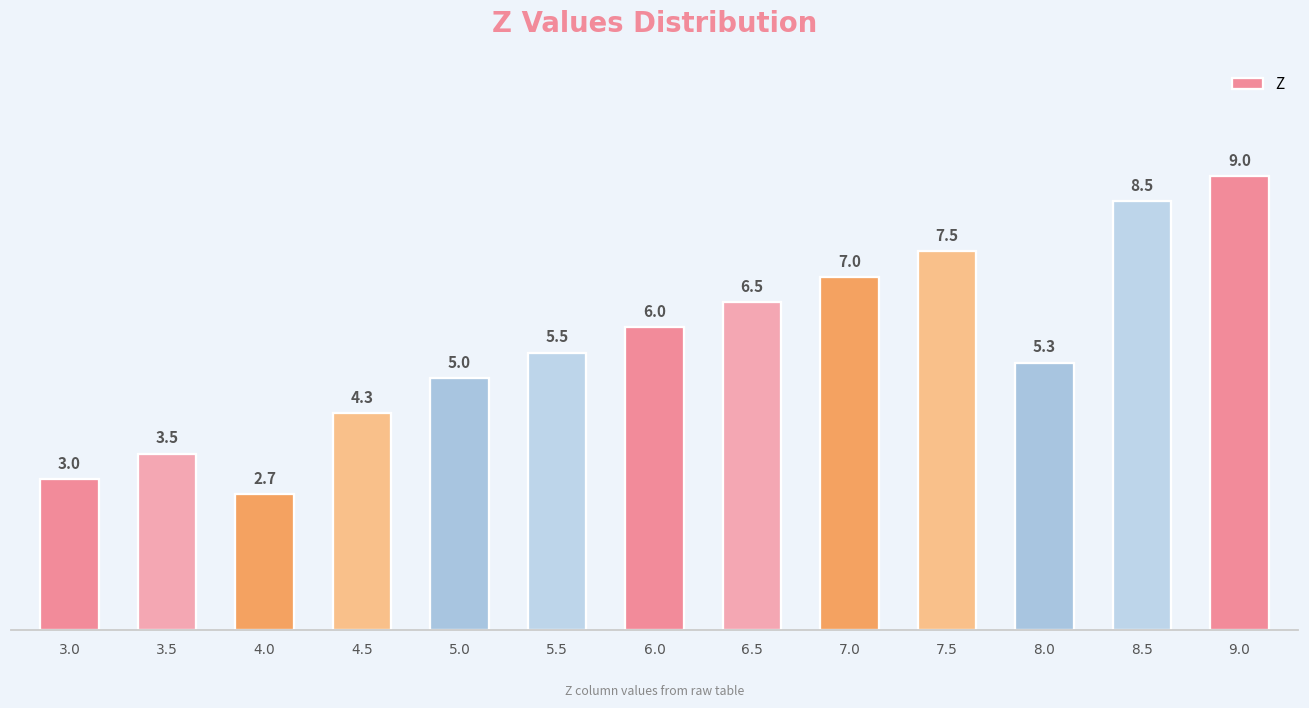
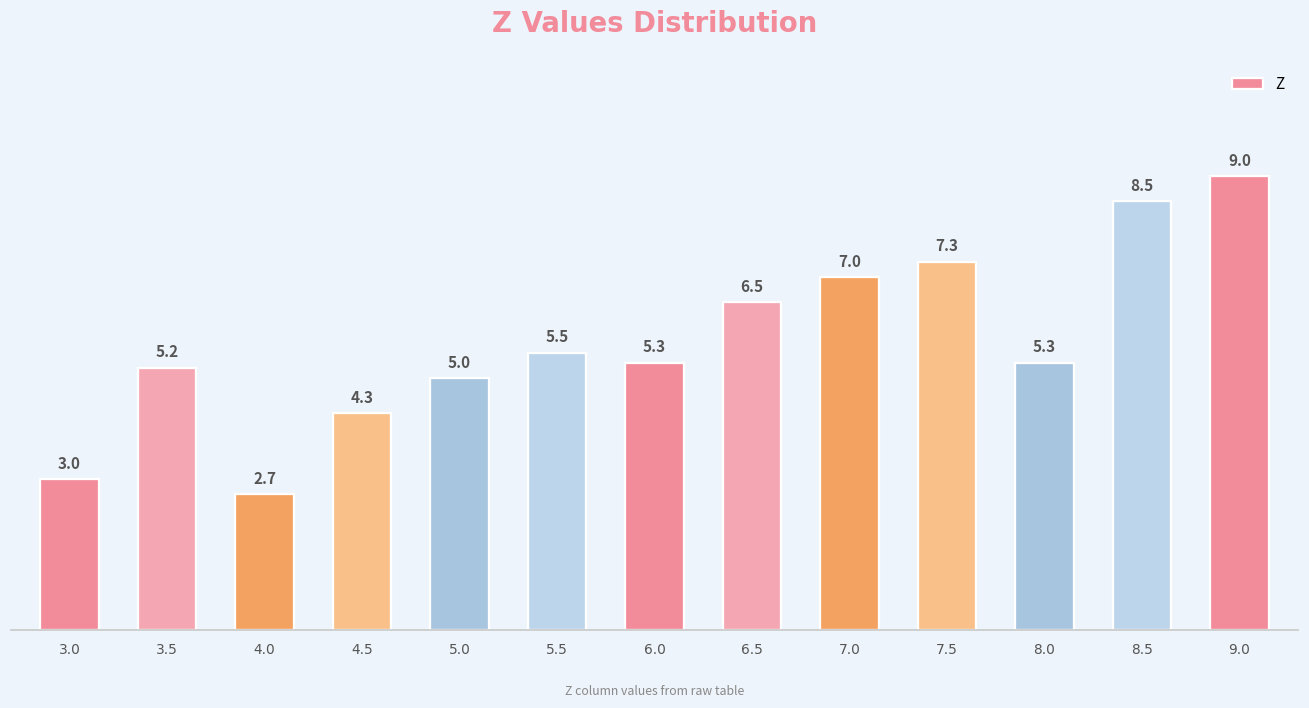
3.5: 3.5 -> 5.2
6.0: 6.0 -> 5.3
7.5: 7.5 -> 7.3
